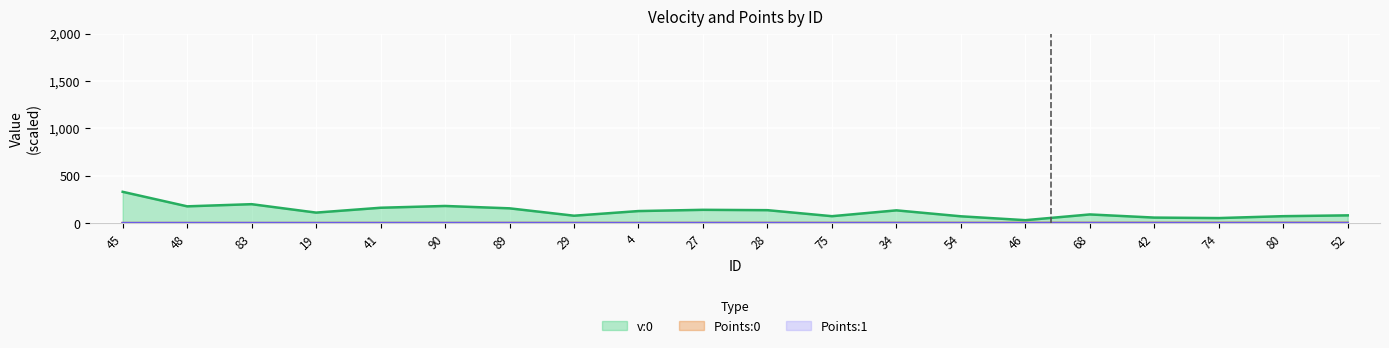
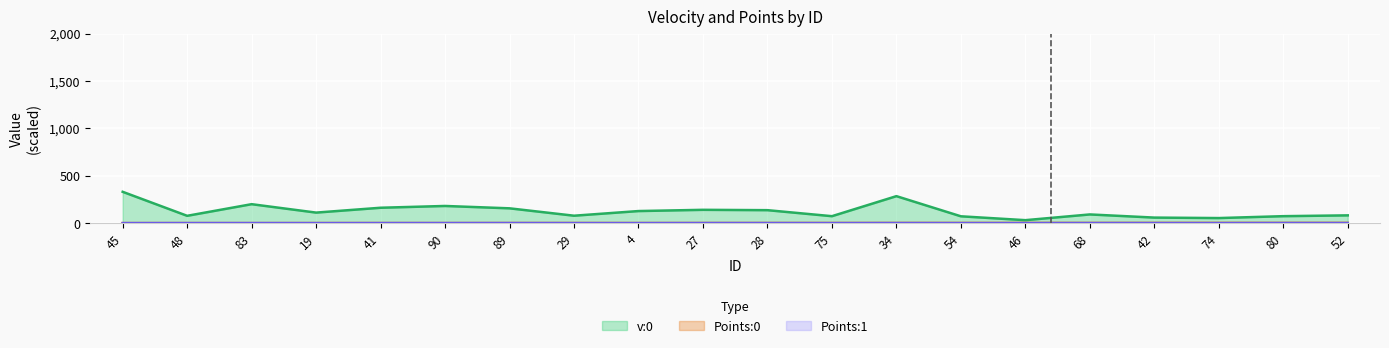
v:0, 48: 200 -> 100
v:0, 34: 100 -> 300
